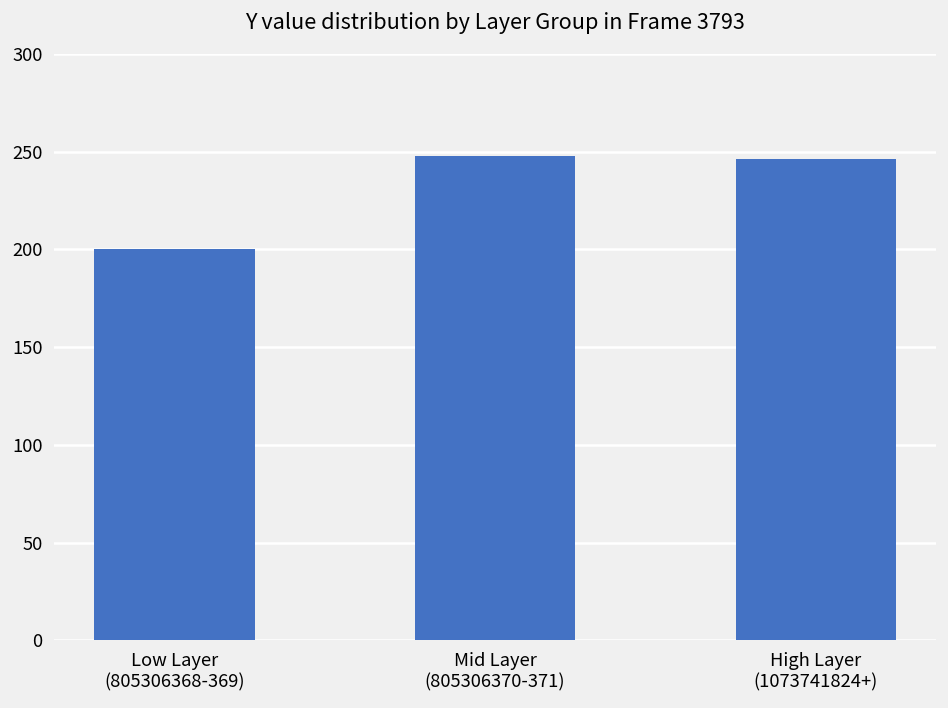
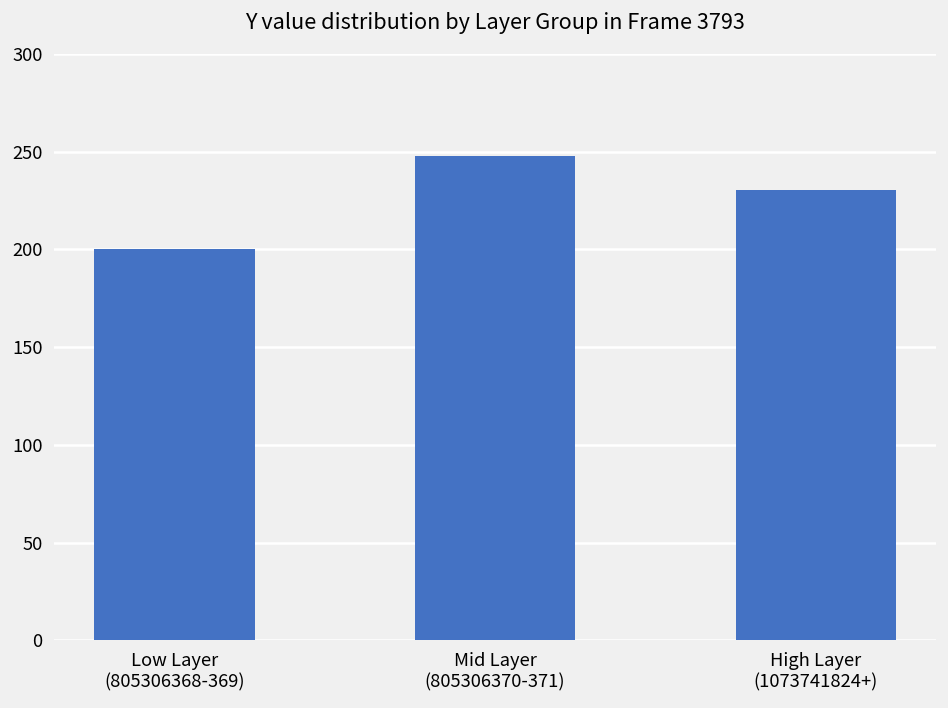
High Layer (1073741824+): 246 -> 231
